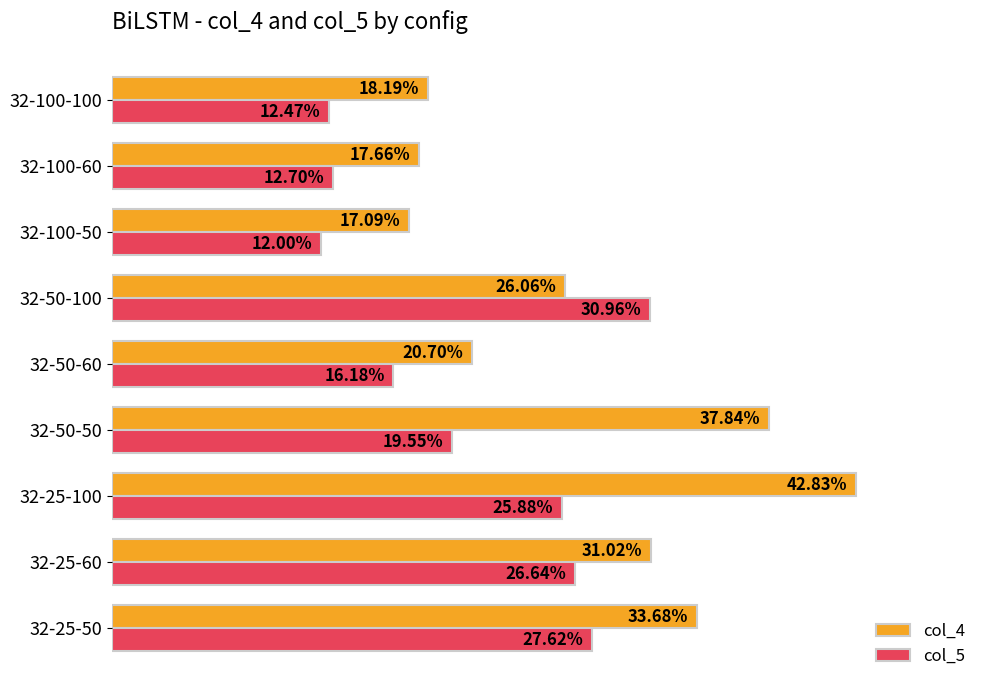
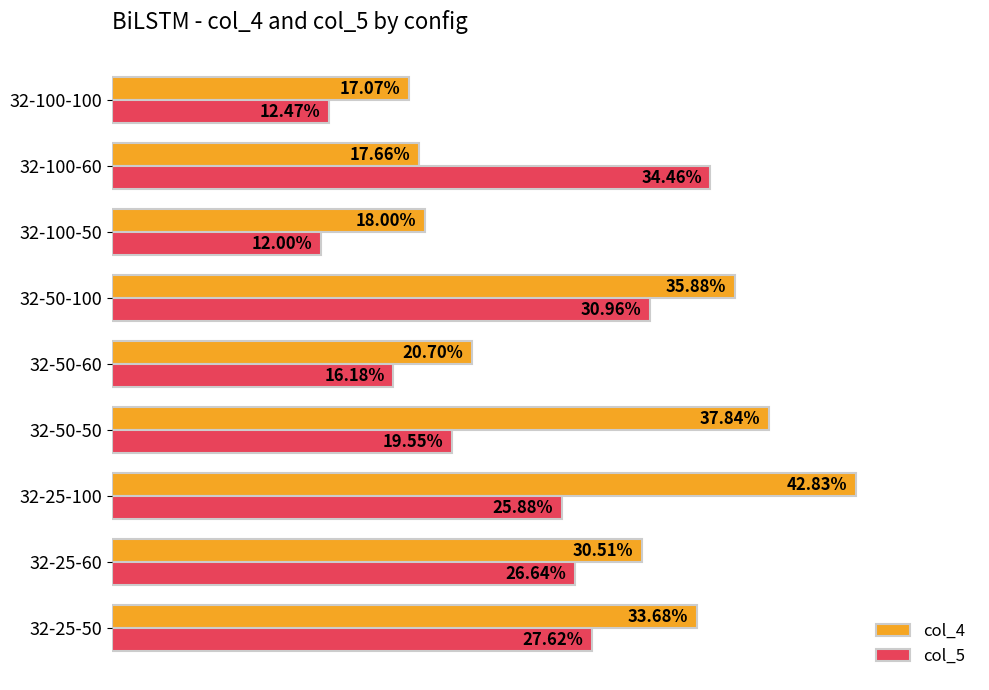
col_4, 32-100-100: 18.19% -> 17.07%
col_5, 32-100-60: 12.70% -> 34.46%
col_4, 32-100-50: 17.09% -> 18.00%
col_4, 32-50-100: 26.06% -> 35.88%
col_4, 32-25-60: 31.02% -> 30.51%
